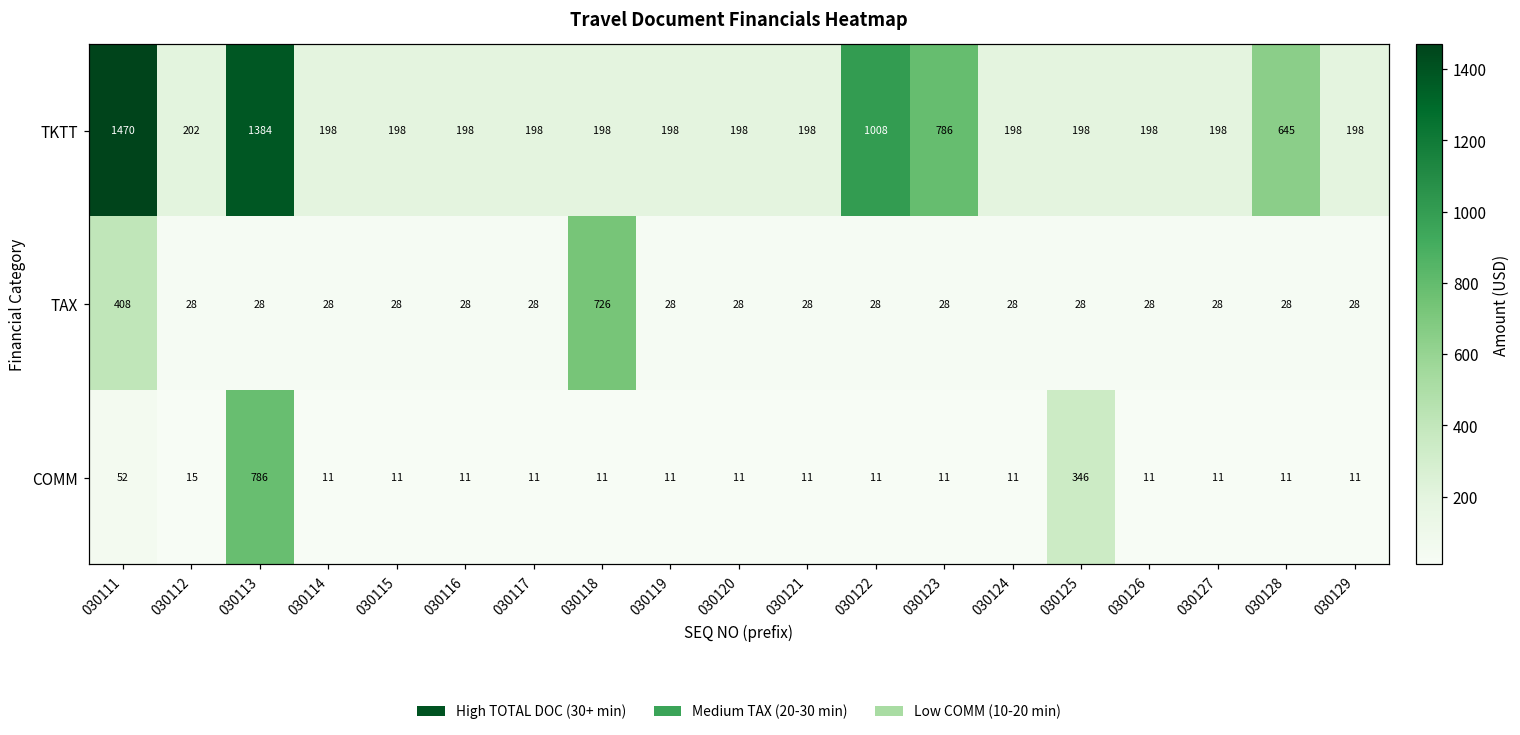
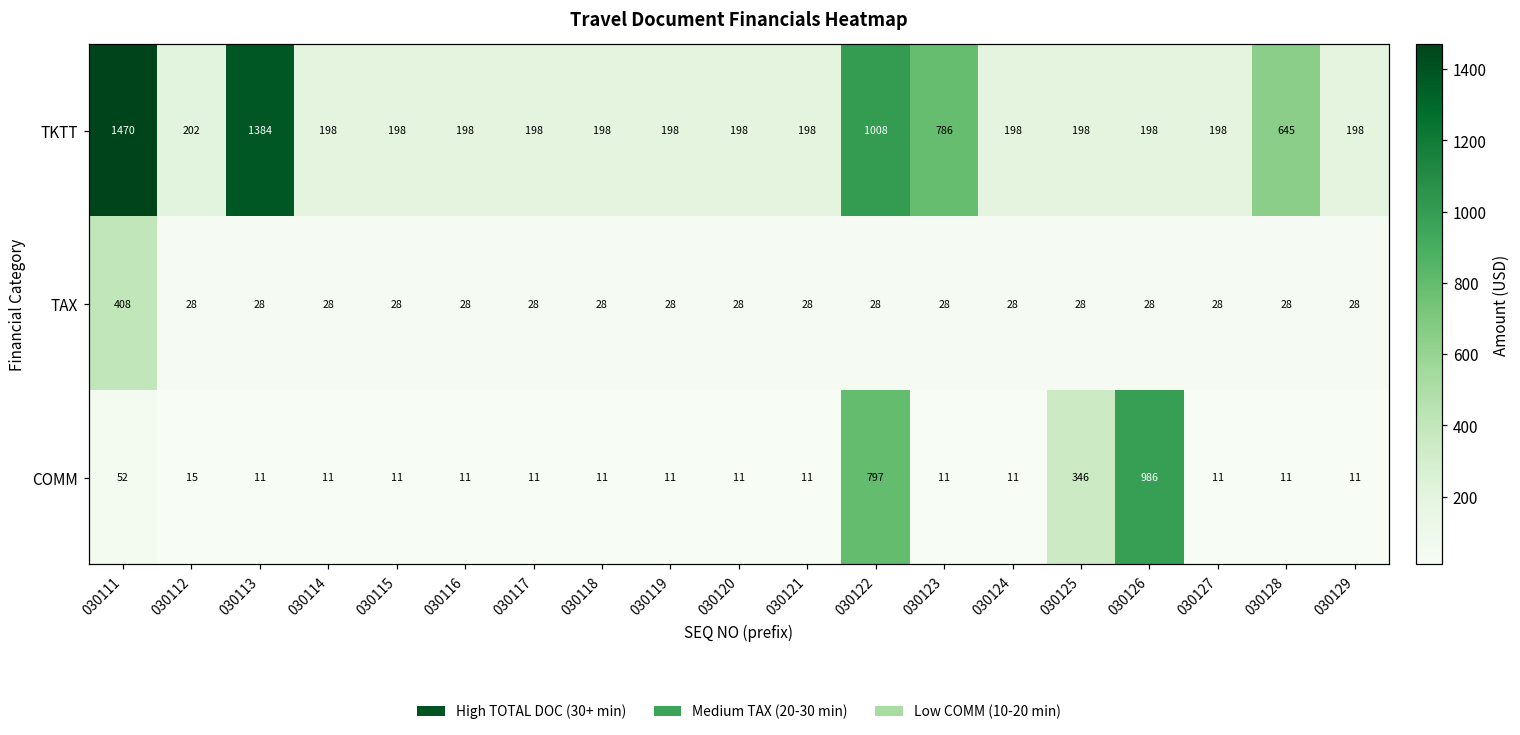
TAX, 030118: 726 -> 28
COMM, 030113: 786 -> 11
COMM, 030122: 11 -> 797
COMM, 030126: 11 -> 986
